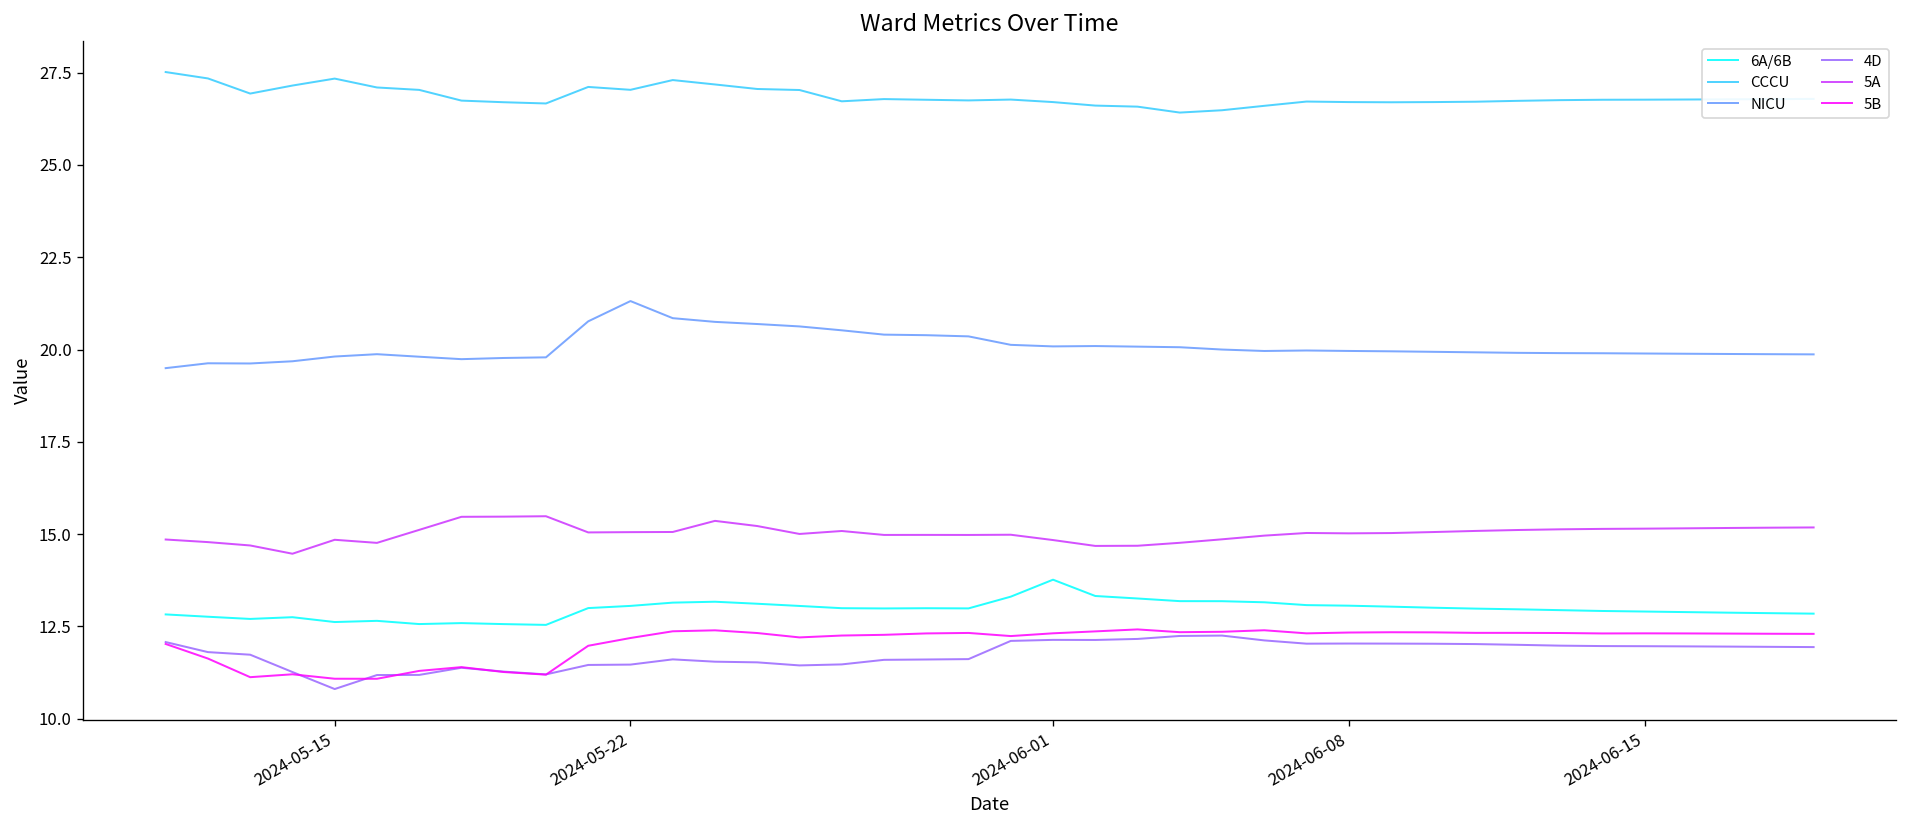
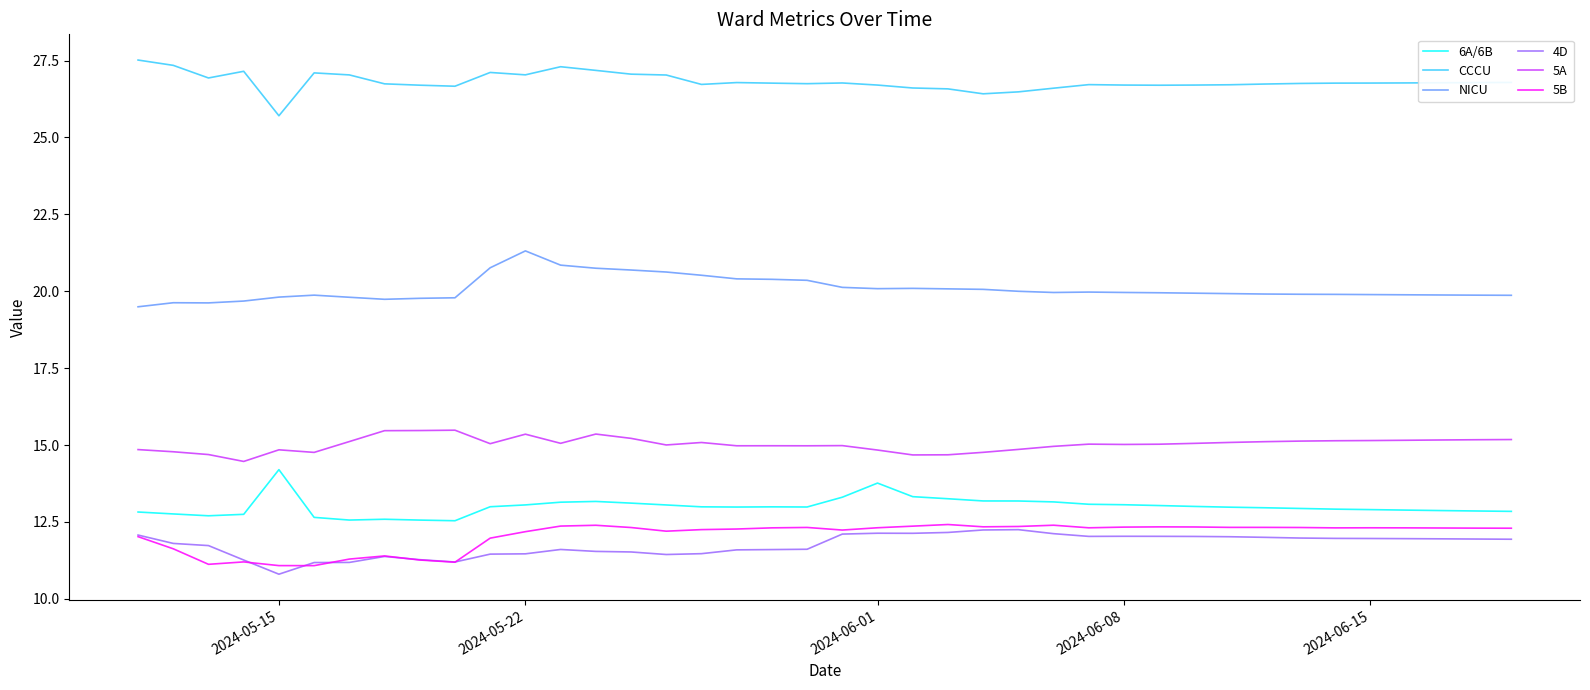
6A/6B, 2024-05-15: 12.6 -> 14.2
CCCU, 2024-05-15: 27.3 -> 25.7
5A, 2024-05-22: 15.1 -> 15.4
